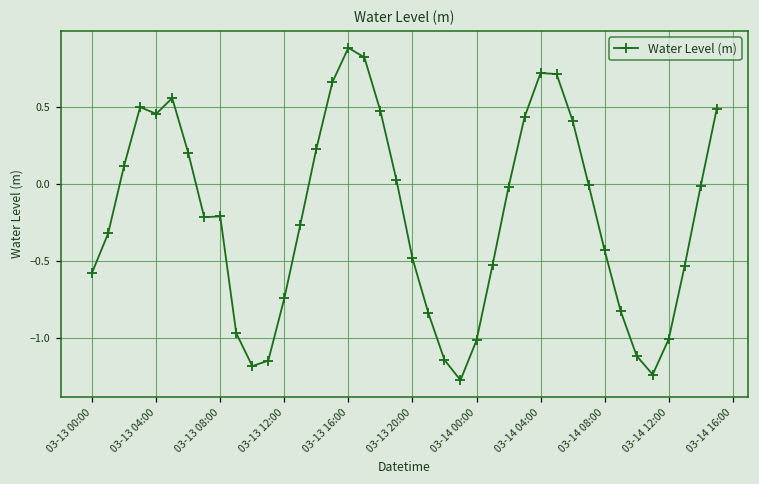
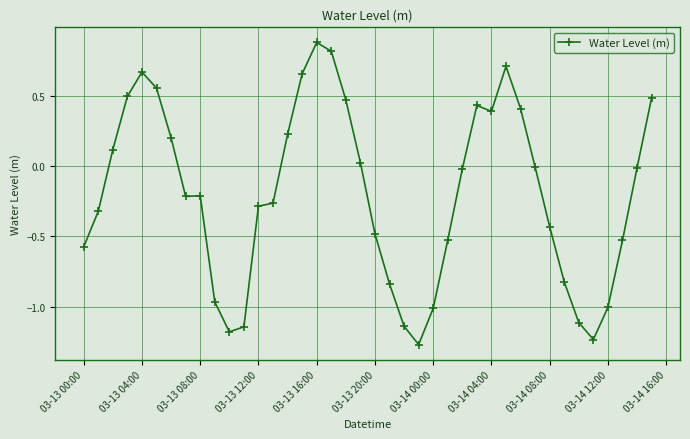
03-13 04:00: 0.46 -> 0.67
03-13 12:00: -0.74 -> -0.28
03-14 04:00: 0.72 -> 0.39
